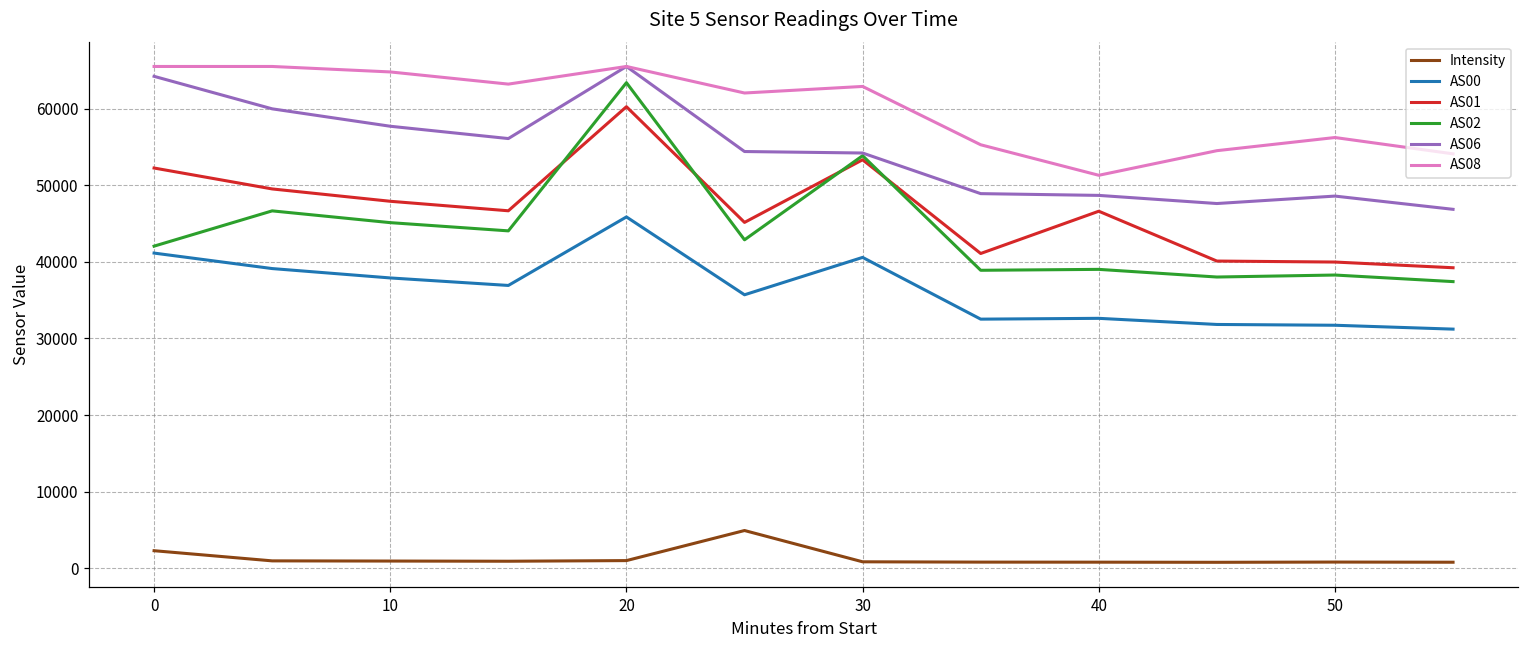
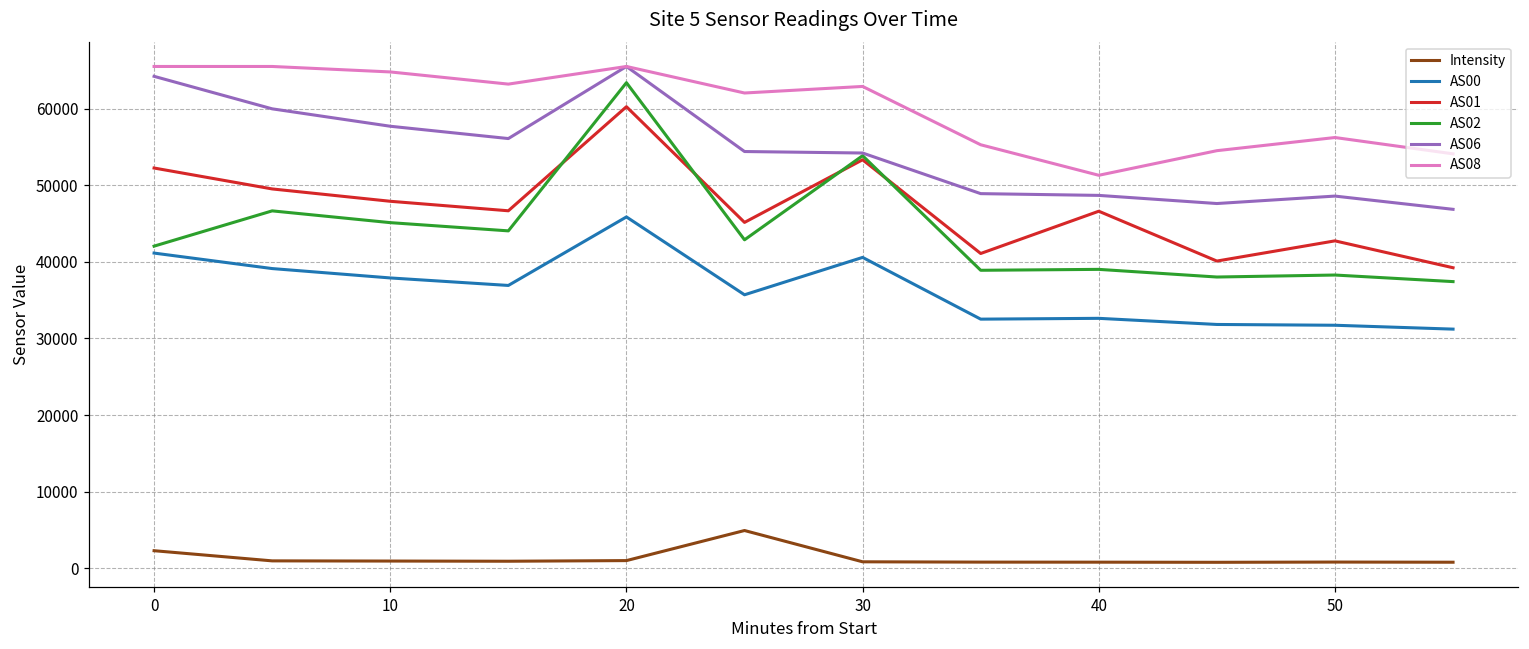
AS01, 50: 40000 -> 43000
